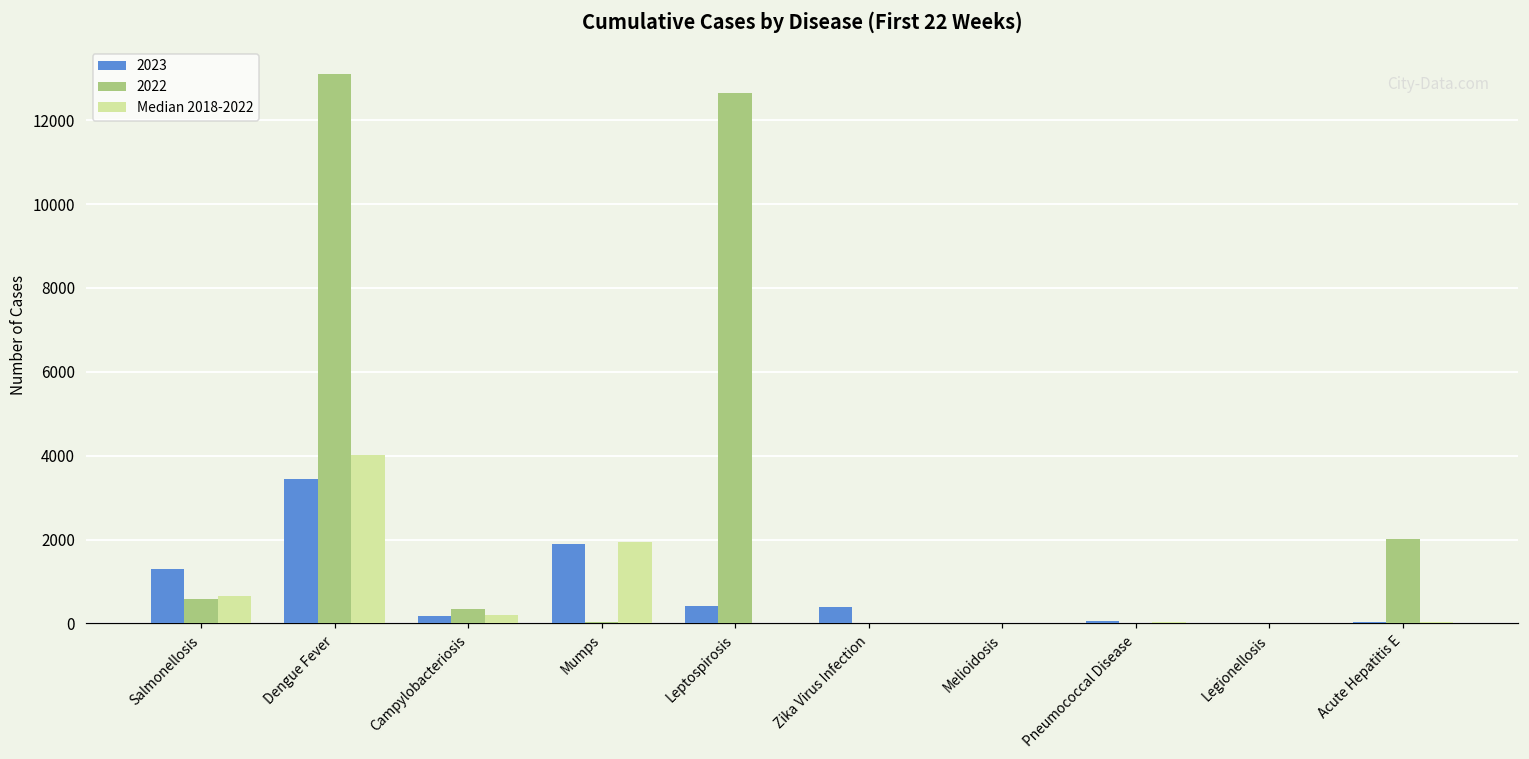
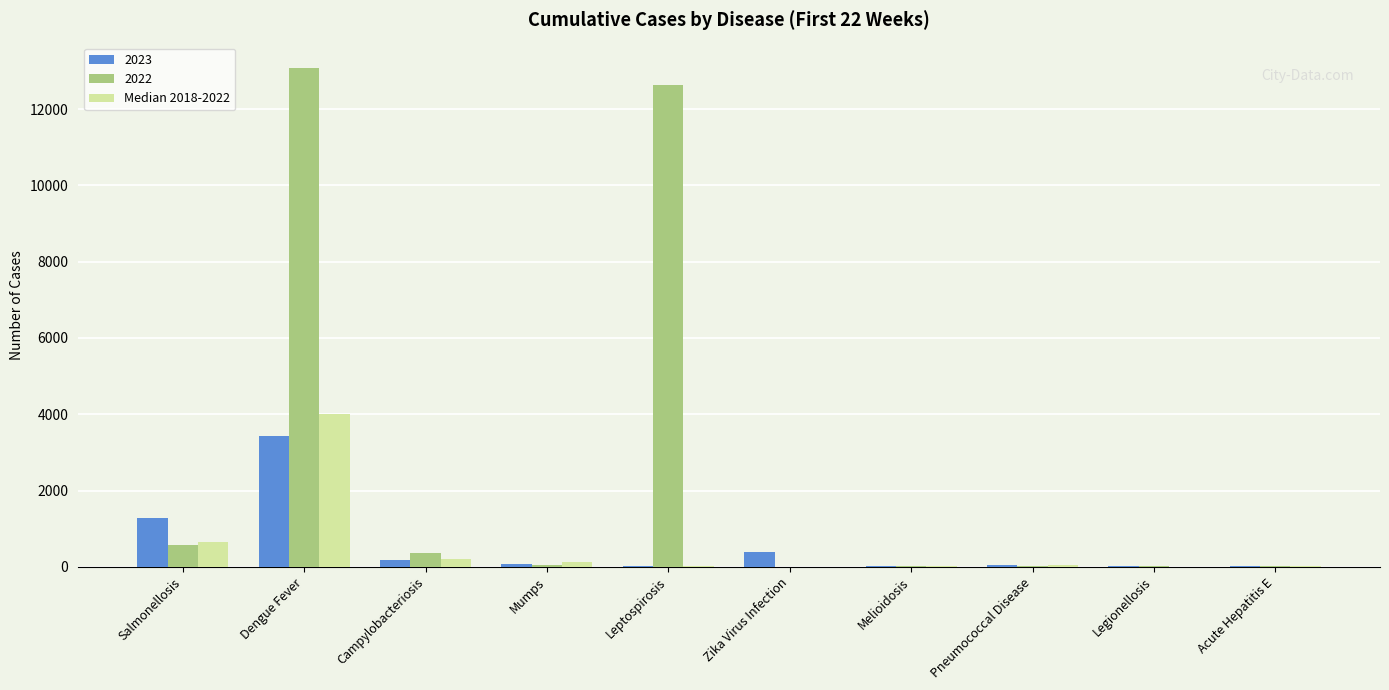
2023, Mumps: 1900 -> 100
Median 2018-2022, Mumps: 1900 -> 100
2023, Leptospirosis: 400 -> 0
2022, Acute Hepatitis E: 2000 -> 0
